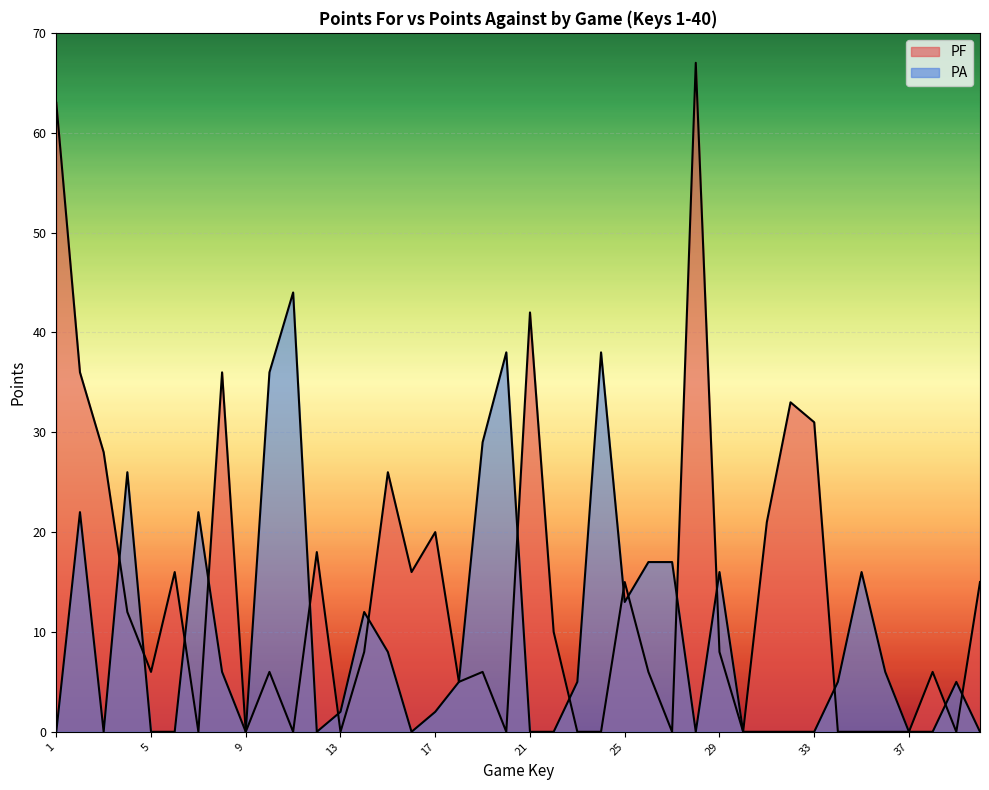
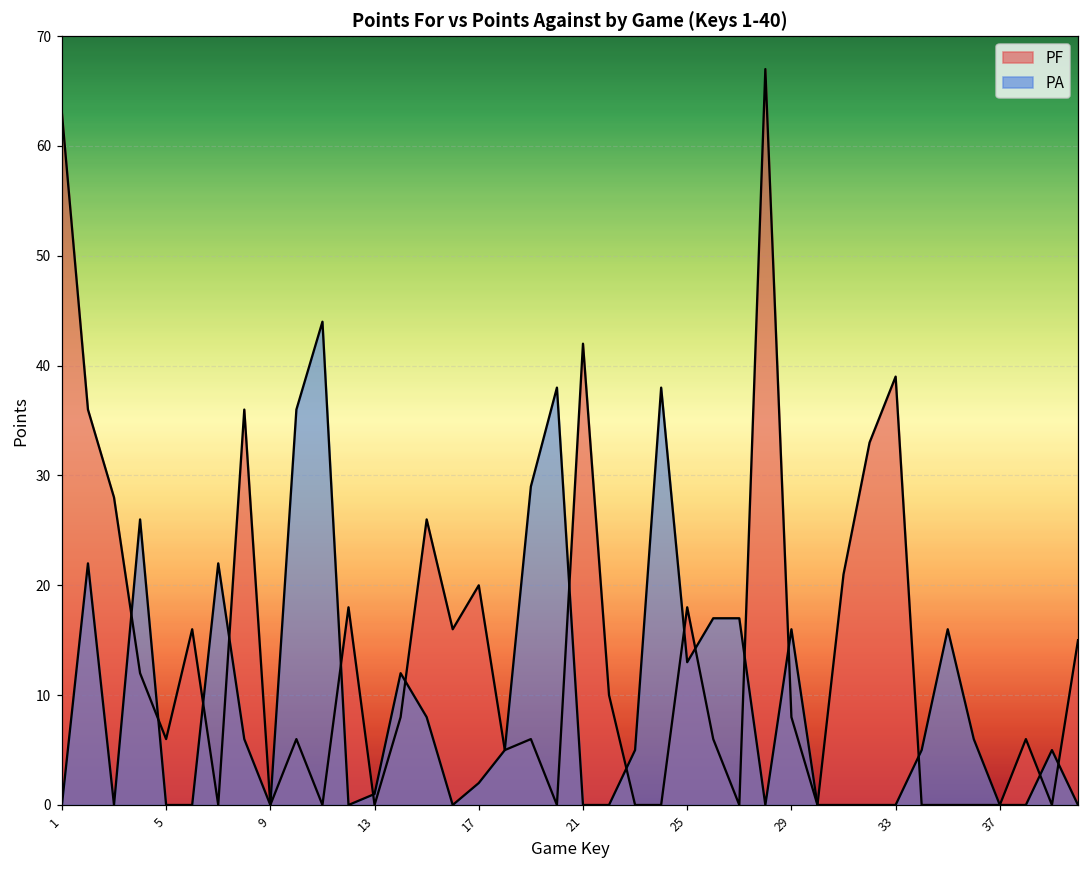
PA, 13: 2 -> 1
PF, 25: 15 -> 18
PF, 33: 31 -> 39
